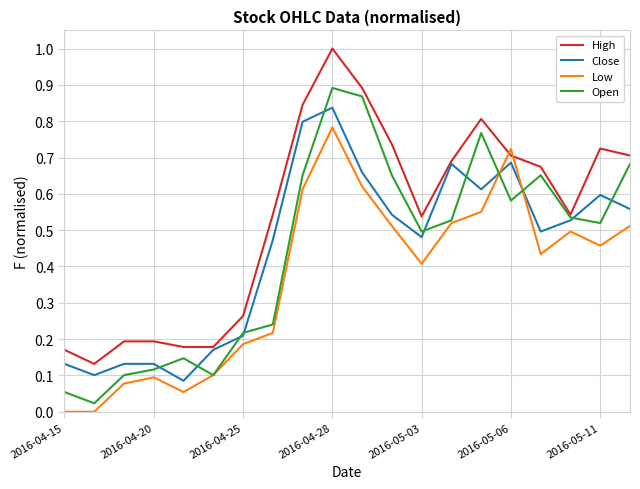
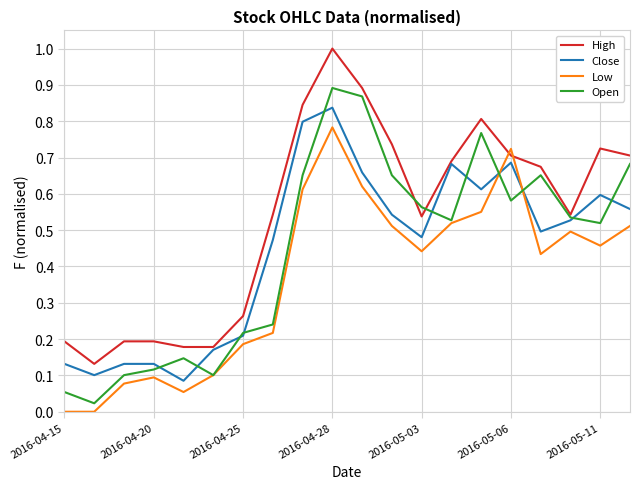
High, 2016-04-15: 0.17 -> 0.19
Low, 2016-05-03: 0.41 -> 0.44
Open, 2016-05-03: 0.50 -> 0.56
